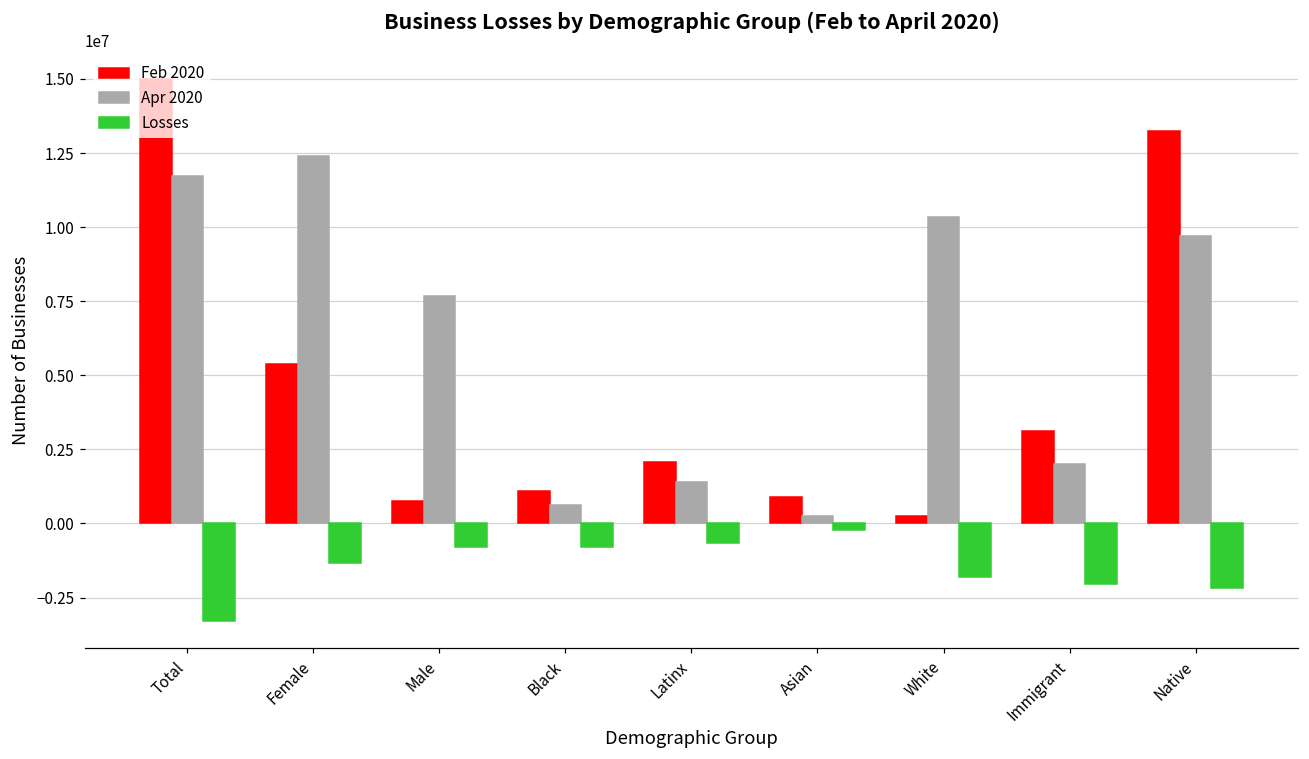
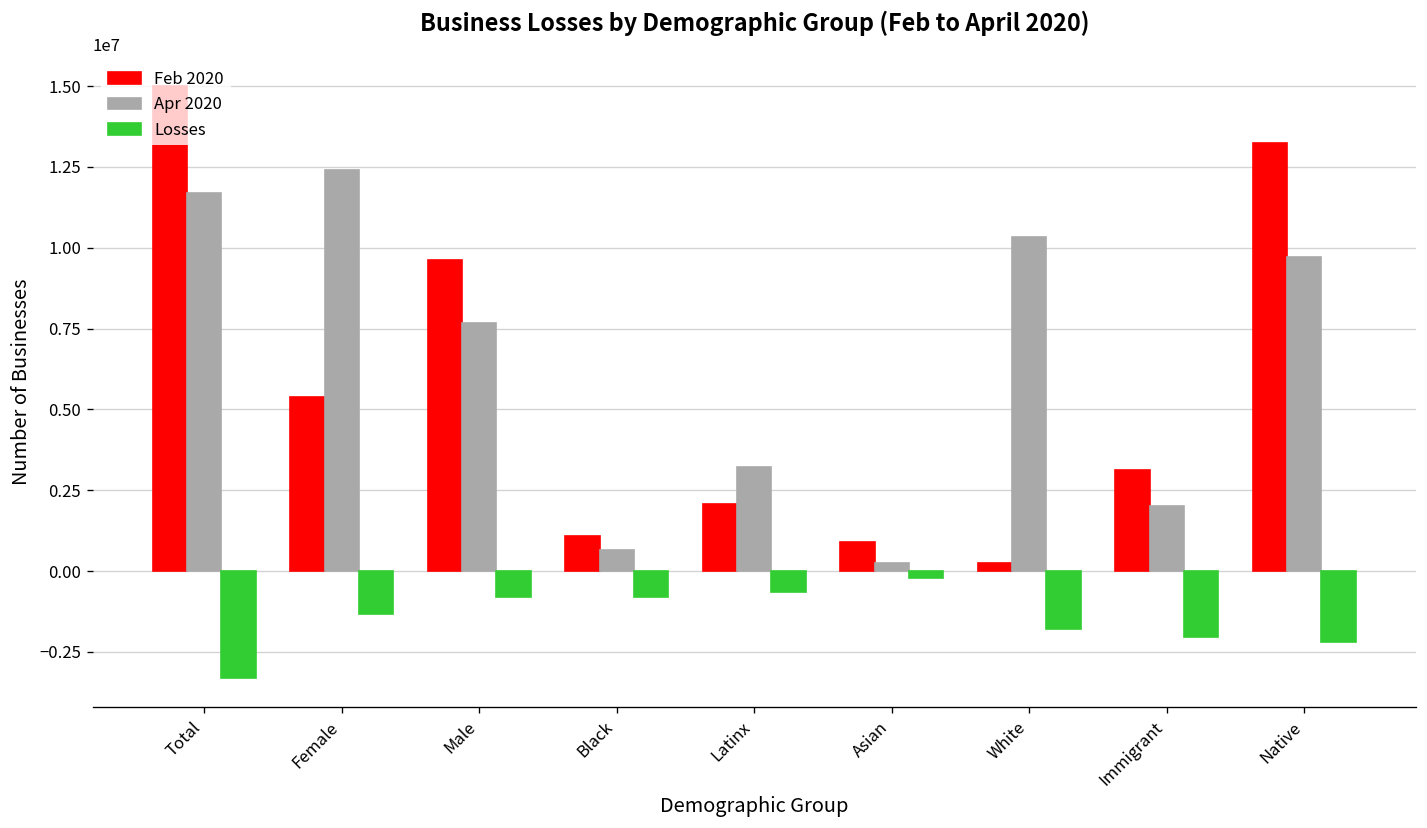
Feb 2020, Male: 800000 -> 9600000
Apr 2020, Latinx: 1400000 -> 3200000
